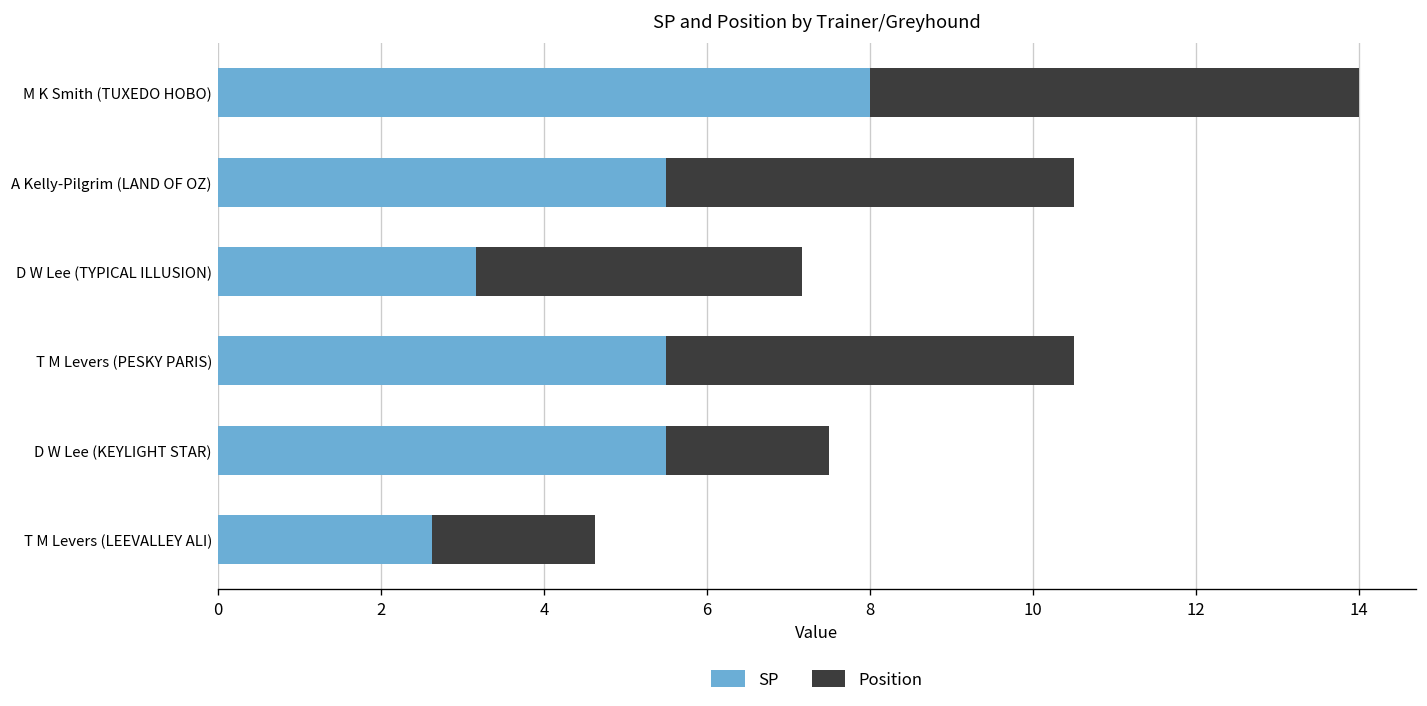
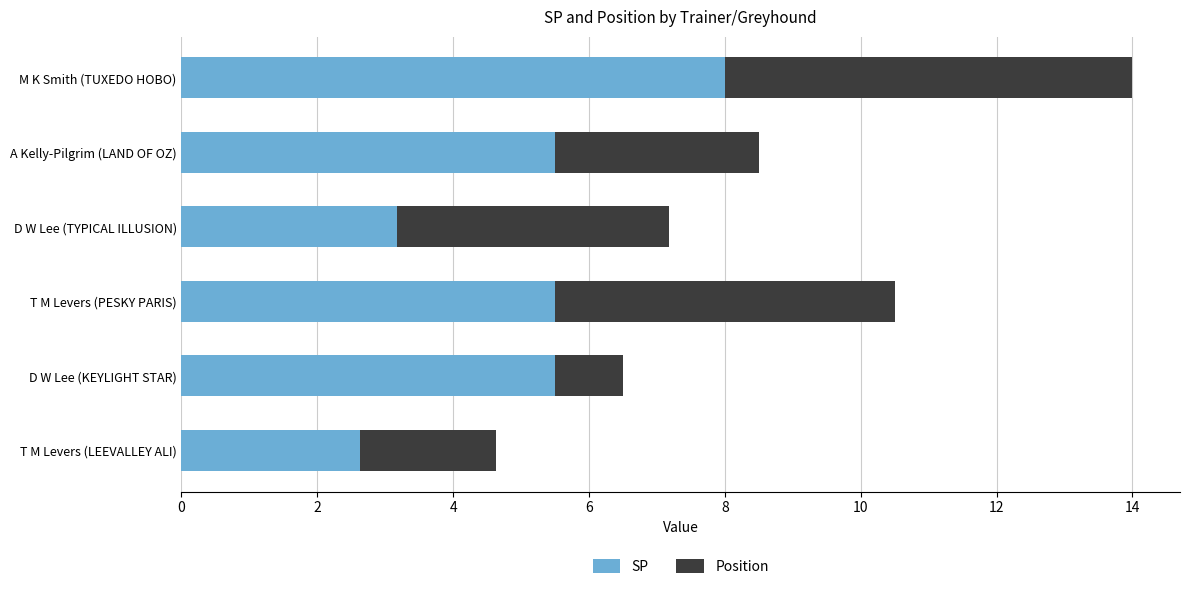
Position, A Kelly-Pilgrim (LAND OF OZ): 5 -> 3
Position, D W Lee (KEYLIGHT STAR): 2 -> 1
